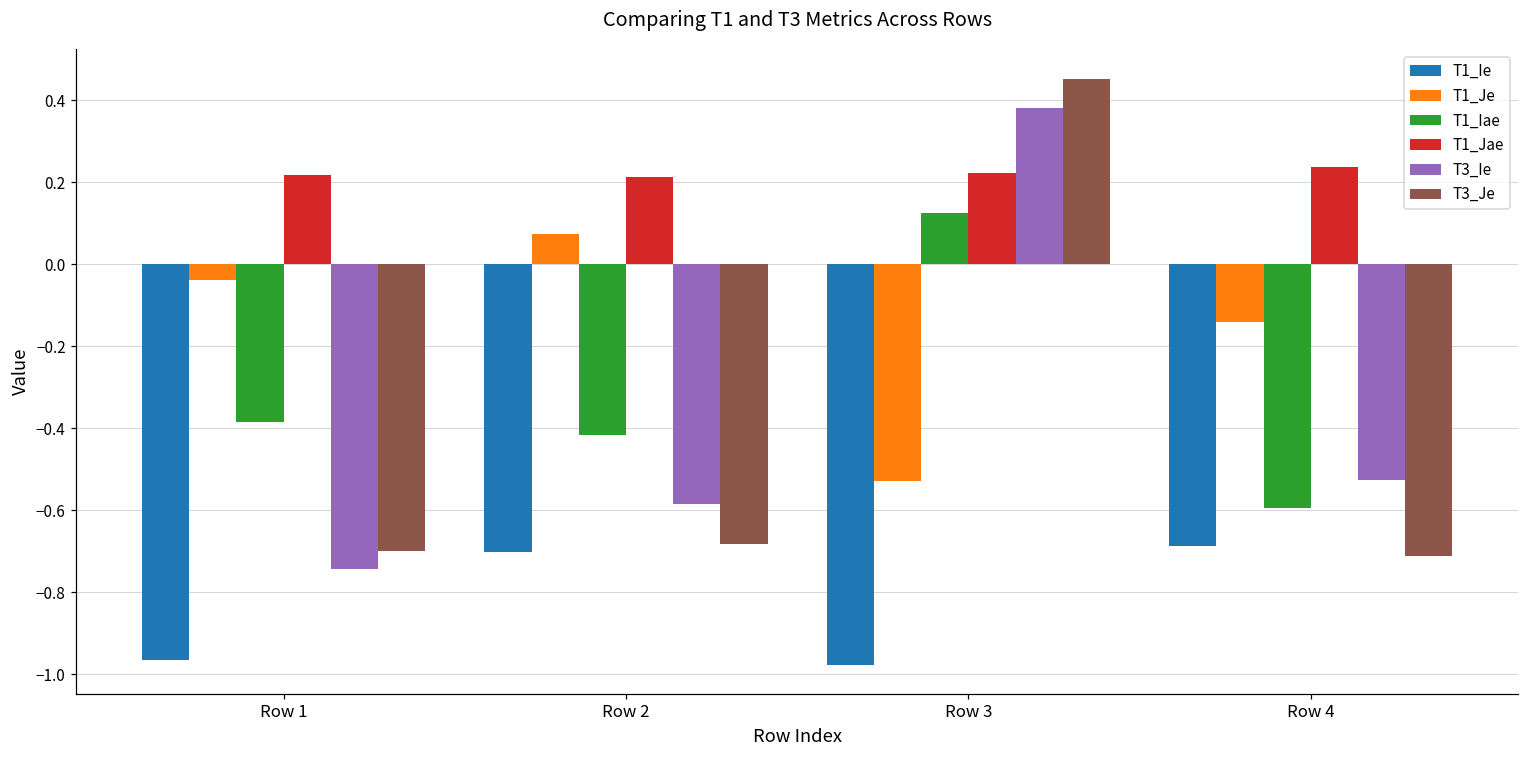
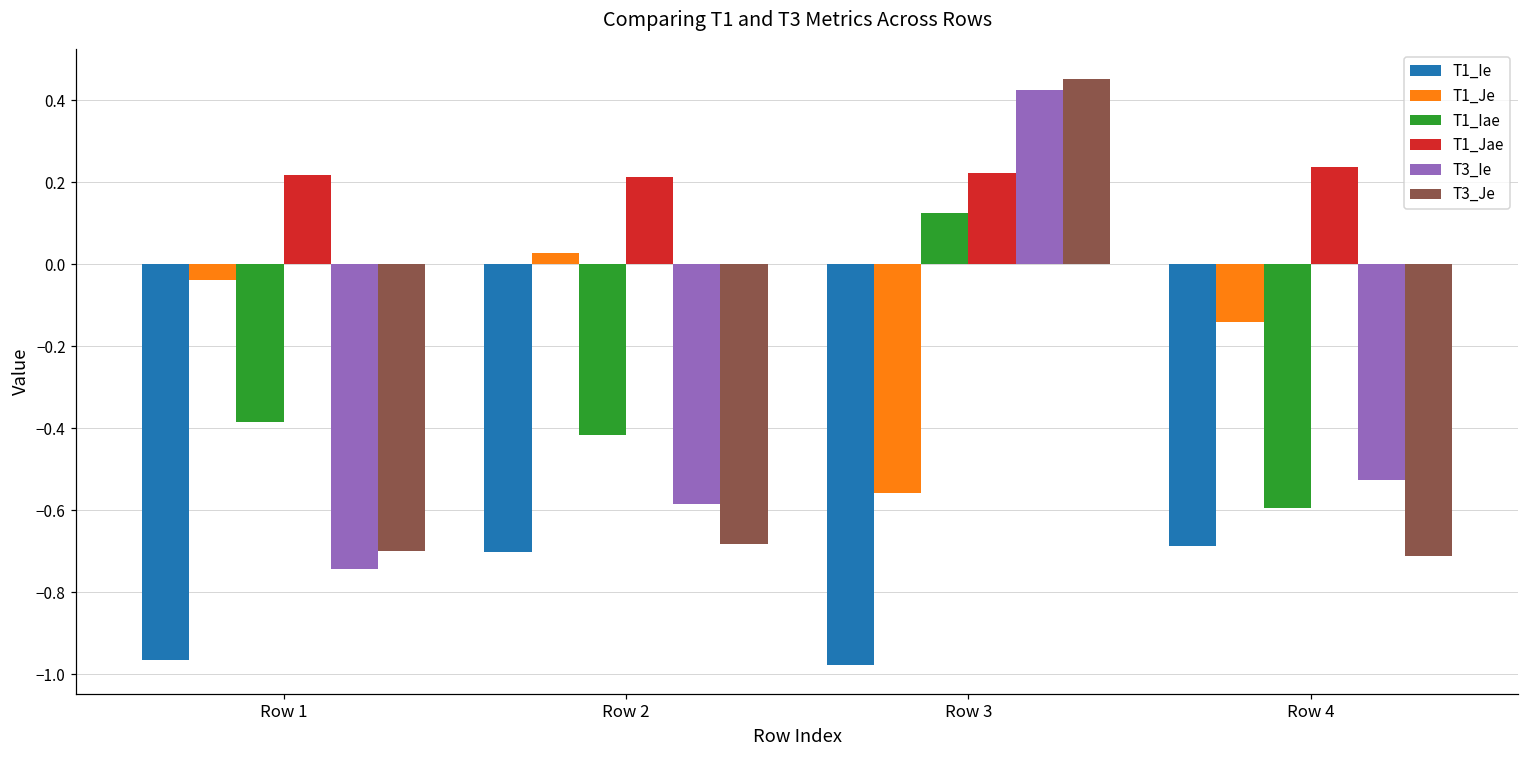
T1_Je, Row 2: 0.07 -> 0.03
T1_Je, Row 3: -0.53 -> -0.56
T3_Ie, Row 3: 0.38 -> 0.42
